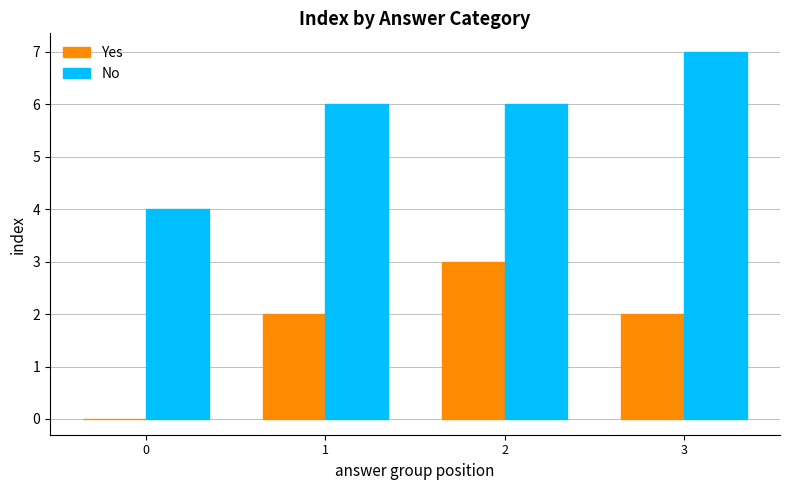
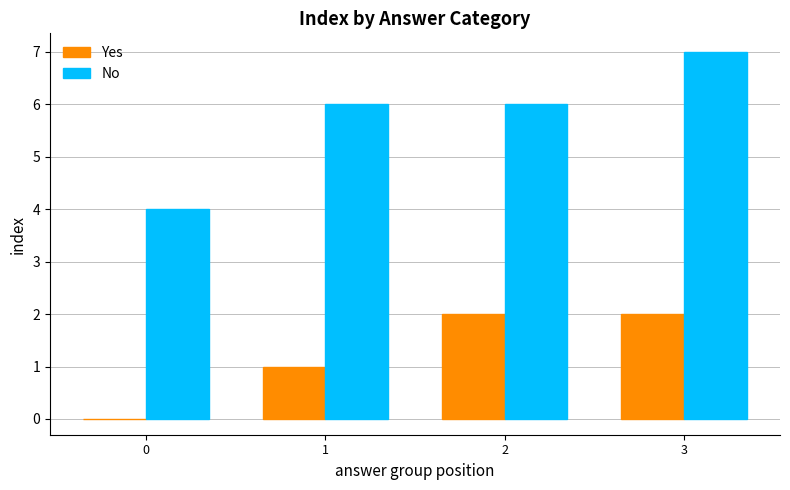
Yes, 1: 2 -> 1
Yes, 2: 3 -> 2
